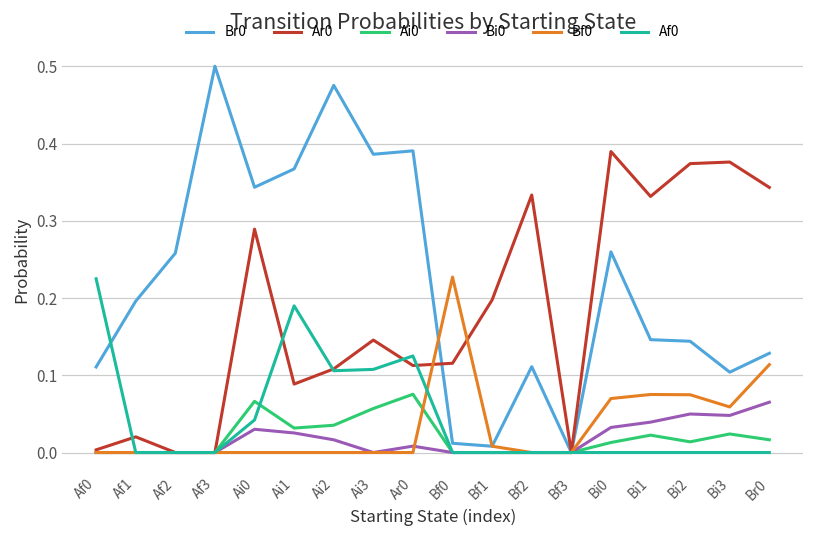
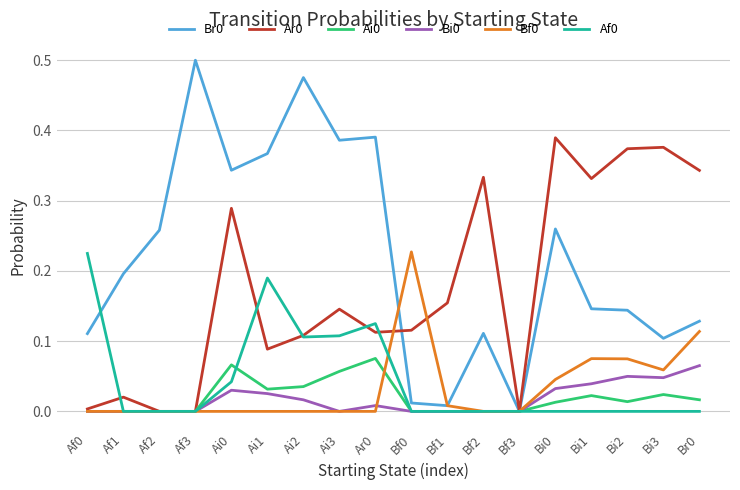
Ar0, Bf1: 0.20 -> 0.15
Bf0, Bi0: 0.07 -> 0.05
